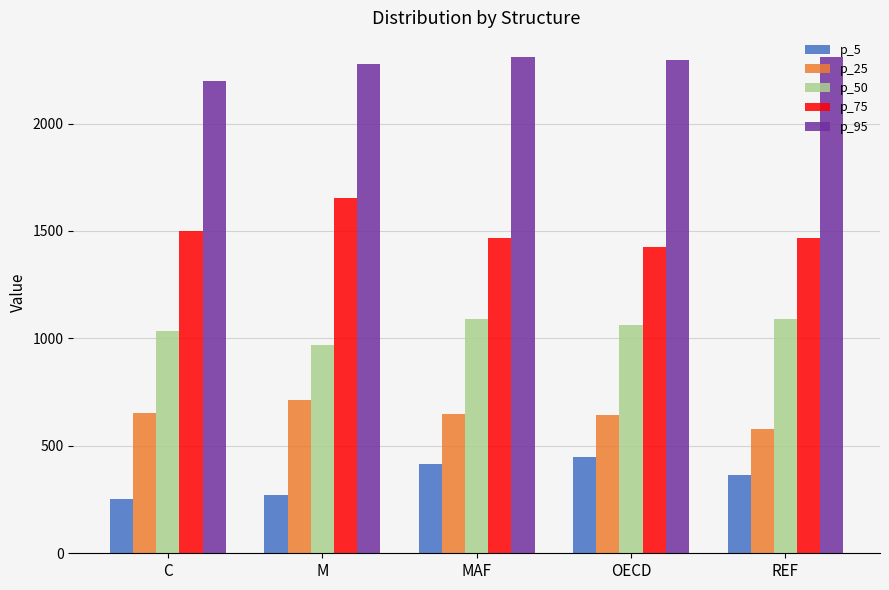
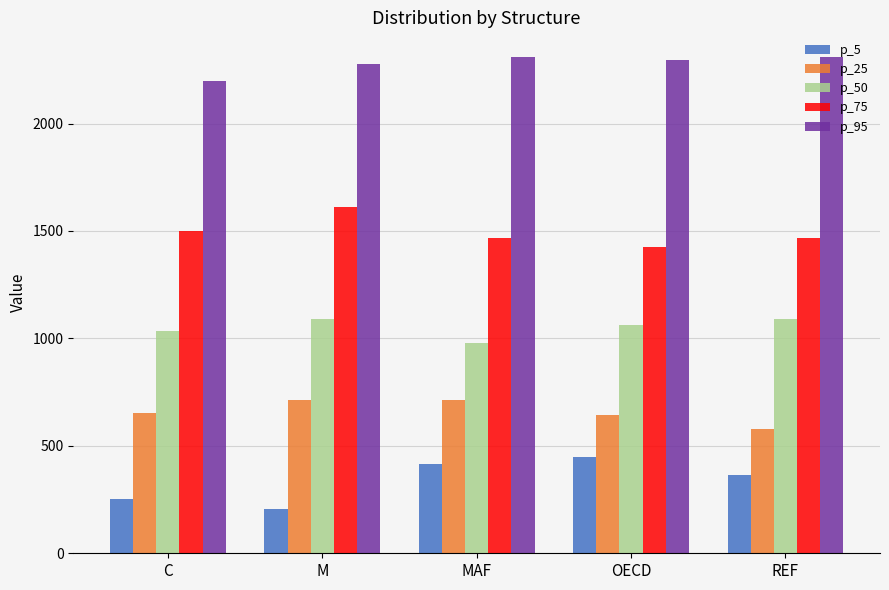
p_5, M: 270 -> 200
p_50, M: 970 -> 1090
p_75, M: 1650 -> 1610
p_25, MAF: 650 -> 710
p_50, MAF: 1090 -> 980
